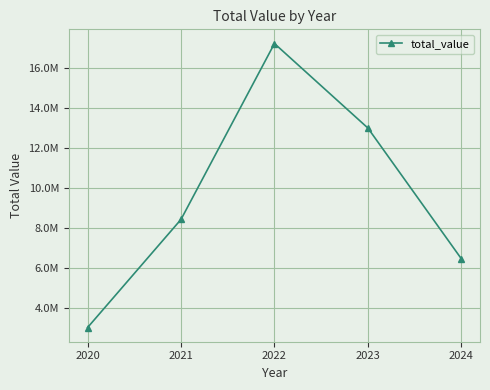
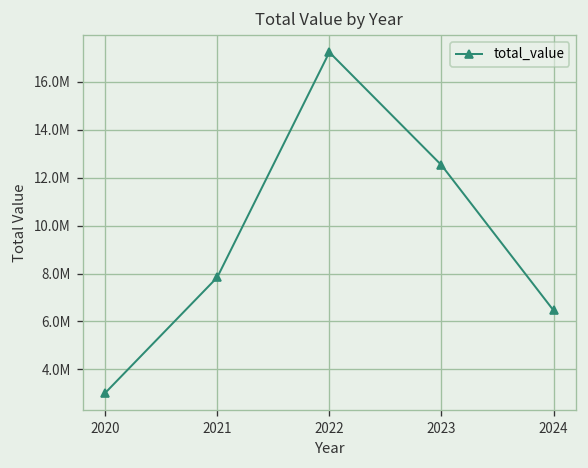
2021: 8400000 -> 7800000
2023: 13000000 -> 12500000
